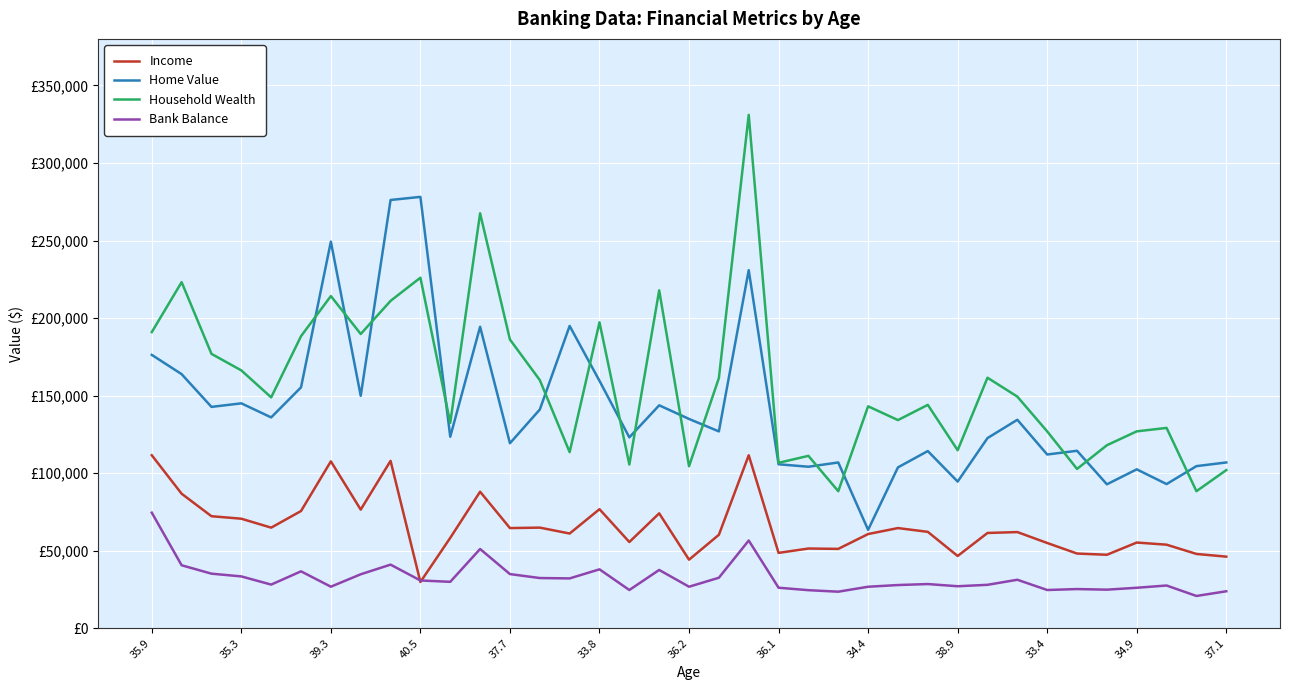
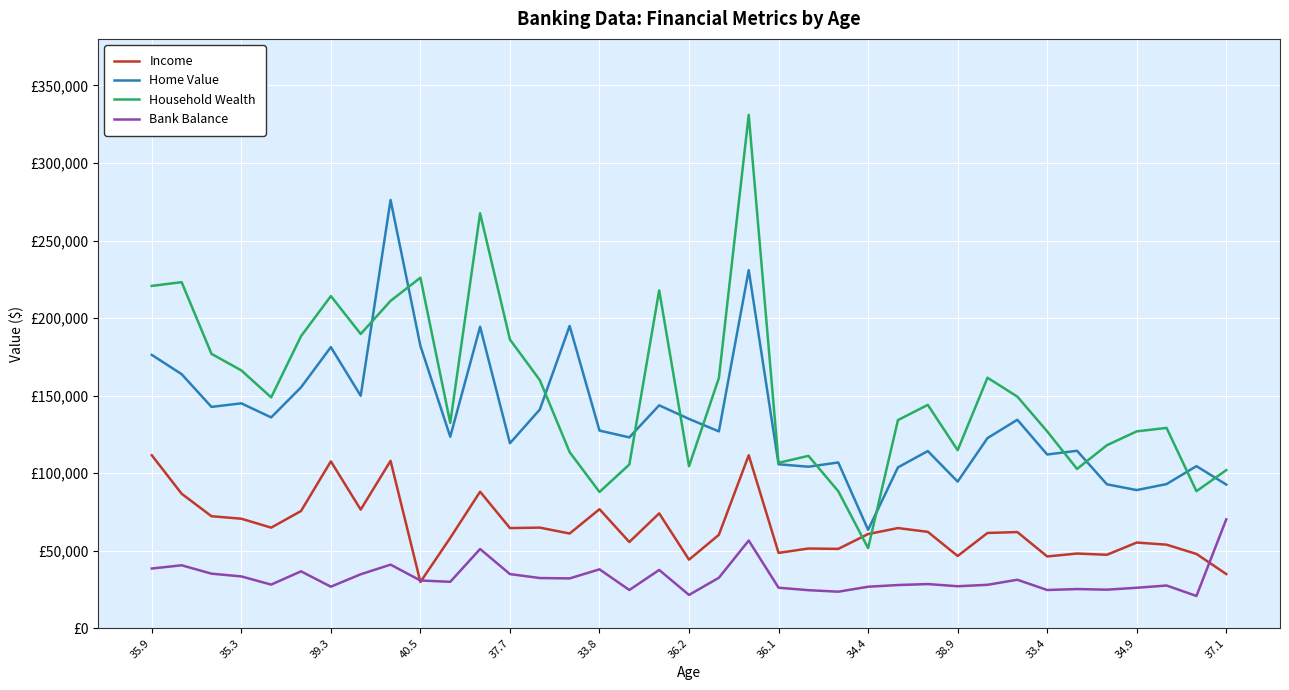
Household Wealth, 35.9: £191,000 -> £221,000
Bank Balance, 35.9: £75,000 -> £39,000
Home Value, 39.3: £249,000 -> £181,000
Home Value, 40.5: £278,000 -> £182,000
Home Value, 33.8: £160,000 -> £127,000
Household Wealth, 33.8: £197,000 -> £88,000
Bank Balance, 36.2: £27,000 -> £22,000
Household Wealth, 34.4: £143,000 -> £52,000
Income, 33.4: £55,000 -> £46,000
Home Value, 34.9: £102,000 -> £89,000
Income, 37.1: £46,000 -> £35,000
Home Value, 37.1: £107,000 -> £93,000
Bank Balance, 37.1: £24,000 -> £70,000
